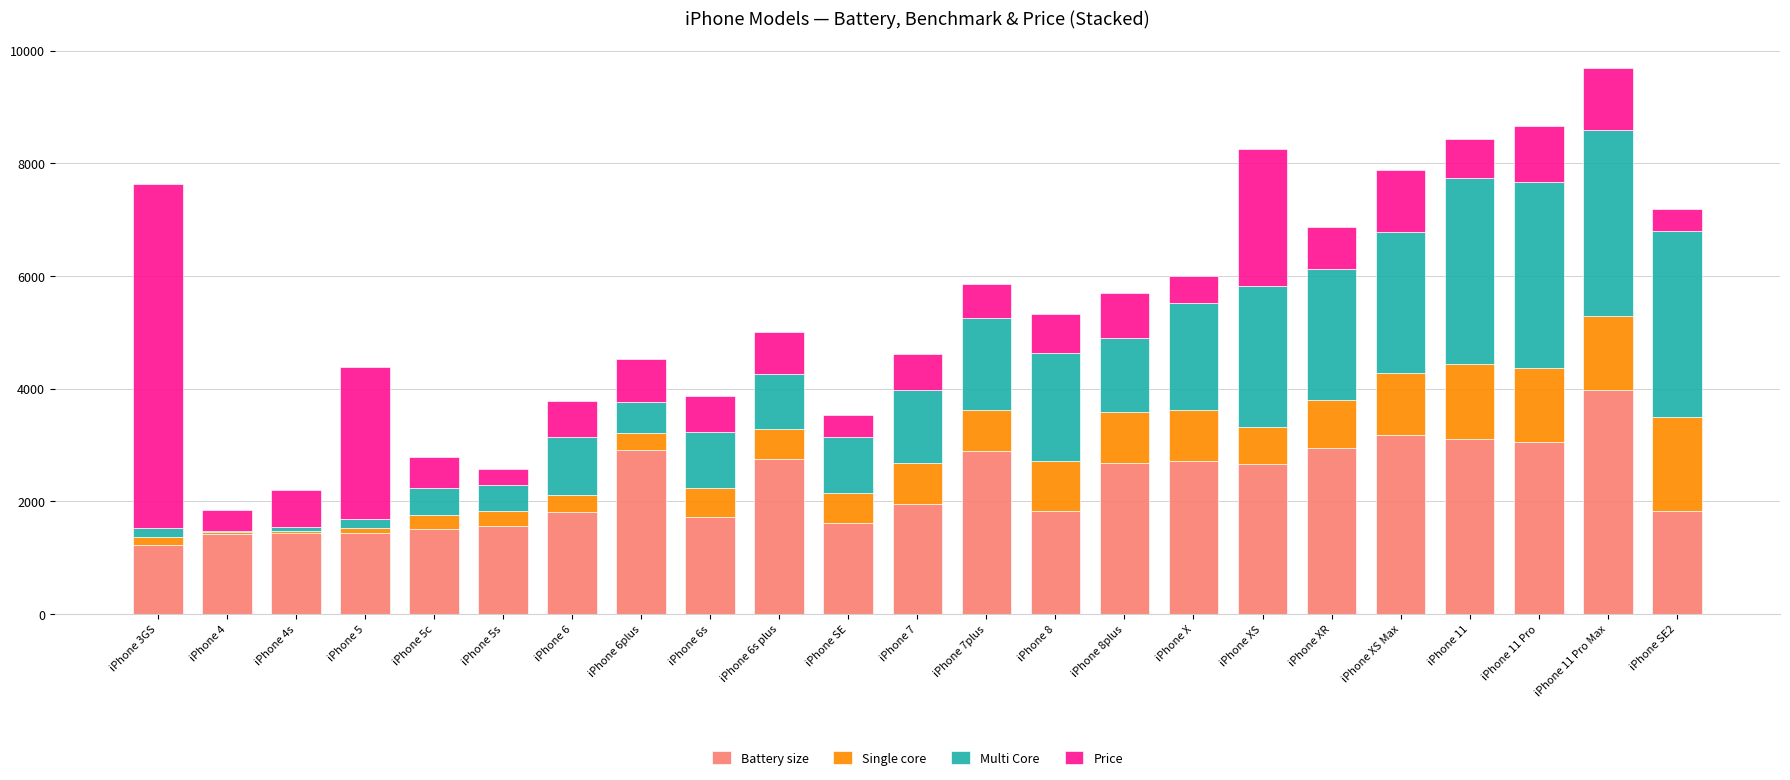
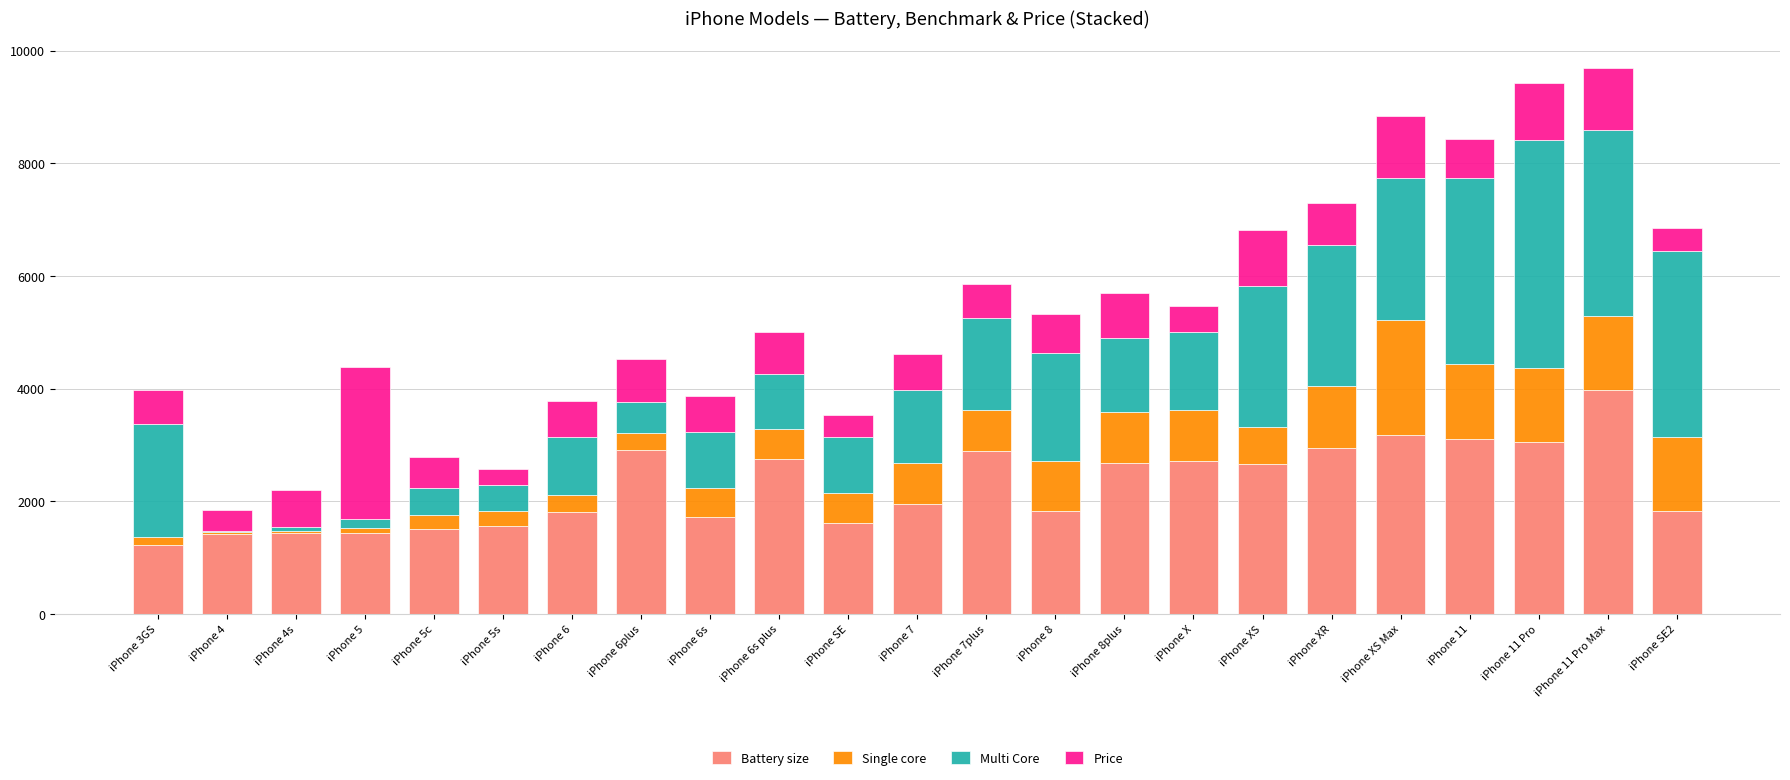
Multi Core, iPhone 3GS: 200 -> 2000
Price, iPhone 3GS: 6100 -> 600
Multi Core, iPhone X: 1900 -> 1400
Price, iPhone XS: 2400 -> 1000
Single core, iPhone XR: 900 -> 1100
Multi Core, iPhone XR: 2300 -> 2500
Single core, iPhone XS Max: 1100 -> 2100
Multi Core, iPhone 11 Pro: 3300 -> 4100
Single core, iPhone SE2: 1700 -> 1300
